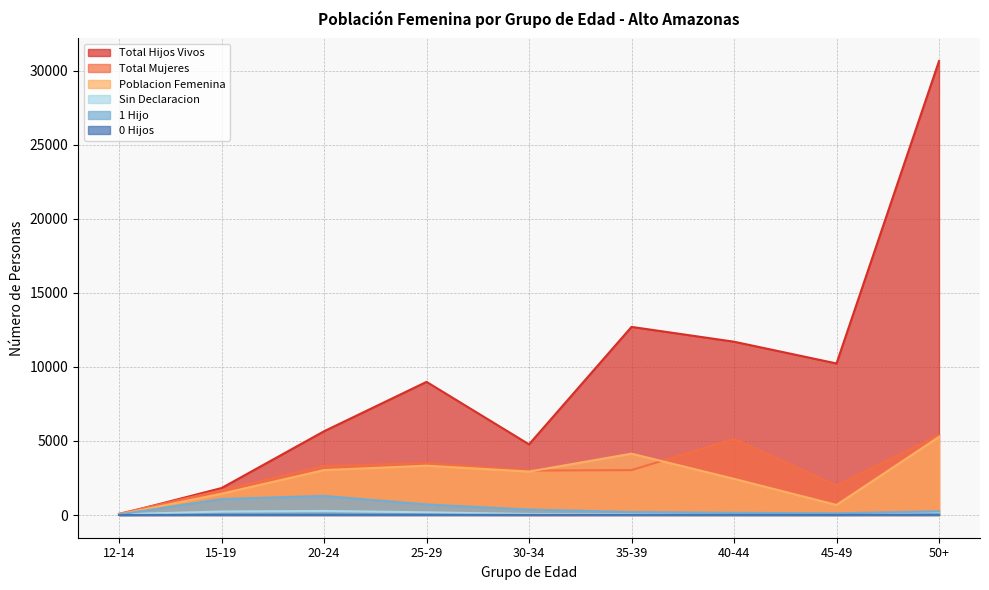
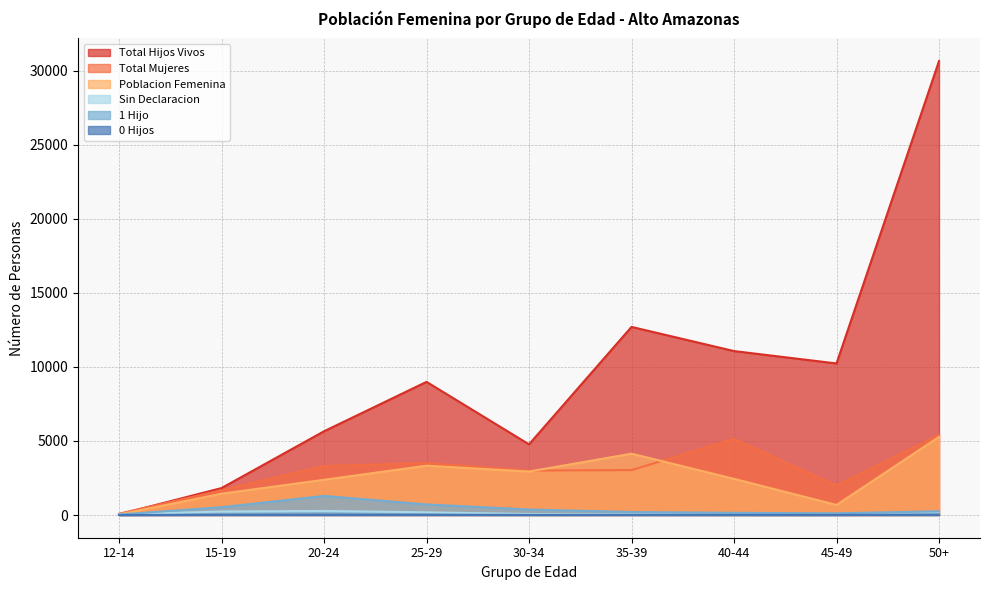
1 Hijo, 15-19: 1100 -> 500
Poblacion Femenina, 20-24: 3000 -> 2400
Total Hijos Vivos, 40-44: 11700 -> 11100
